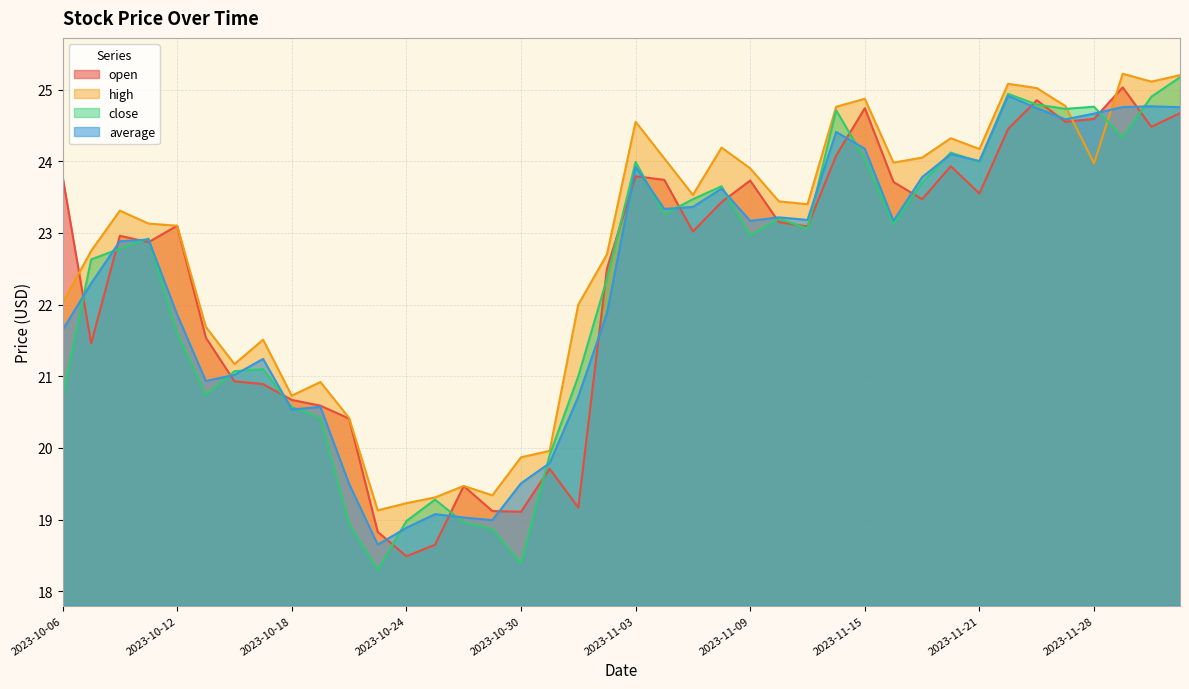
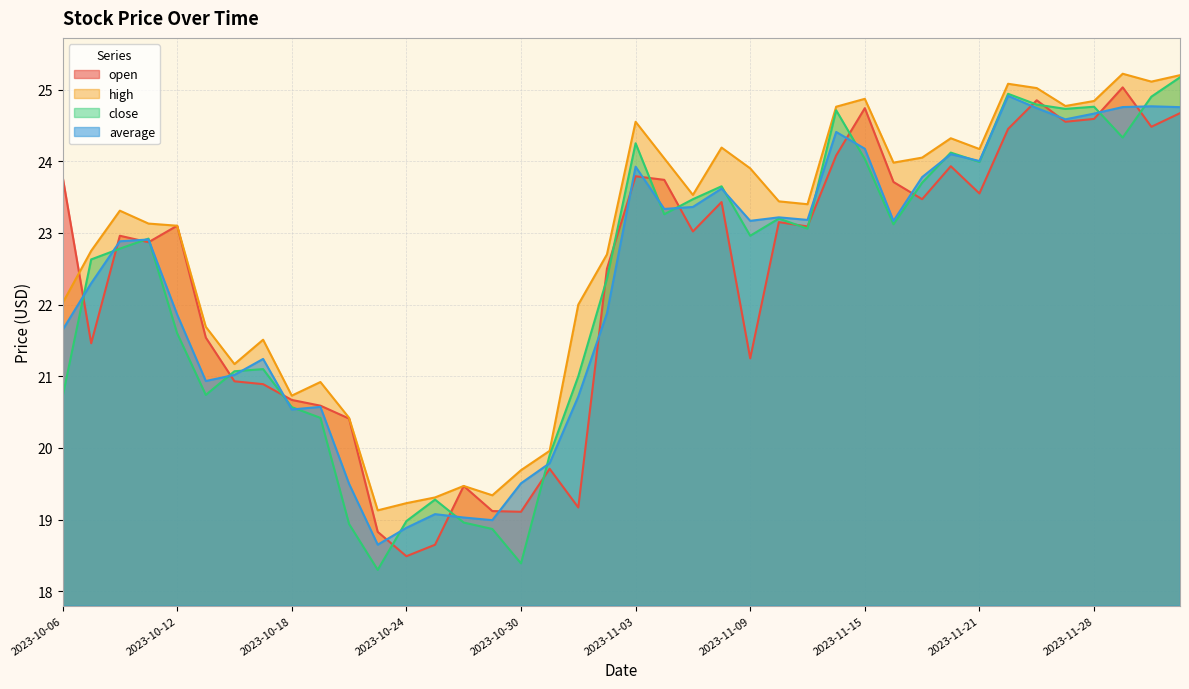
high, 2023-10-30: 19.9 -> 19.7
close, 2023-11-03: 24.0 -> 24.3
open, 2023-11-09: 23.7 -> 21.3
high, 2023-11-28: 24.0 -> 24.8
